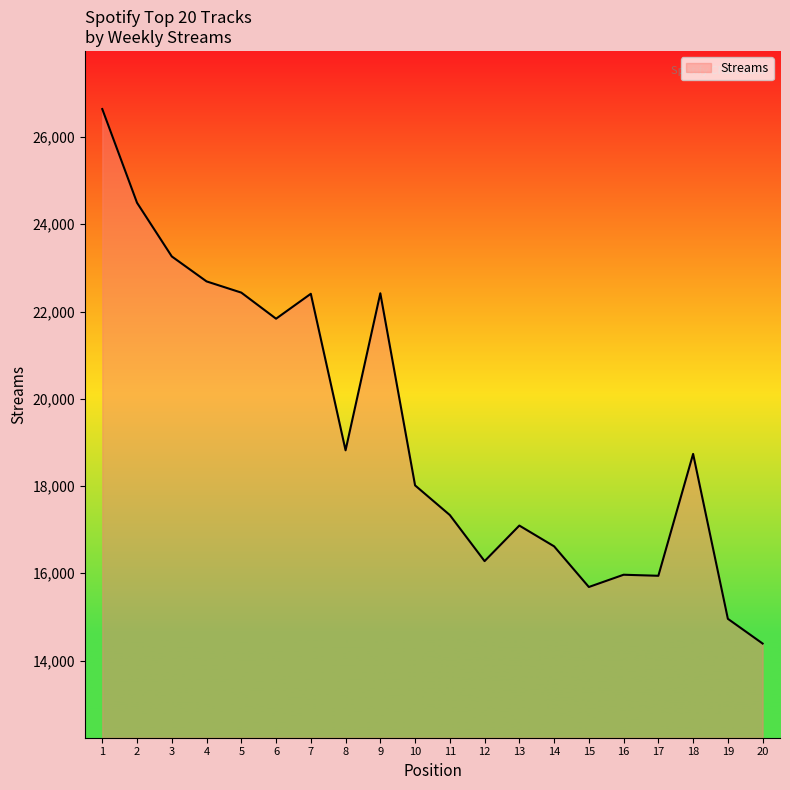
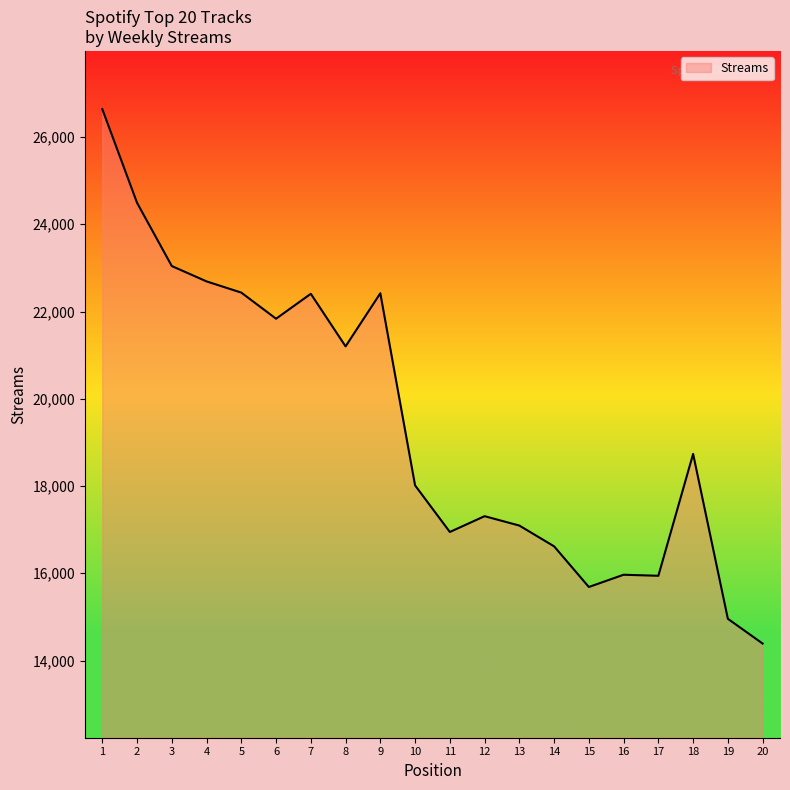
3: 23,300 -> 23,000
8: 18,800 -> 21,200
11: 17,300 -> 16,900
12: 16,300 -> 17,300
